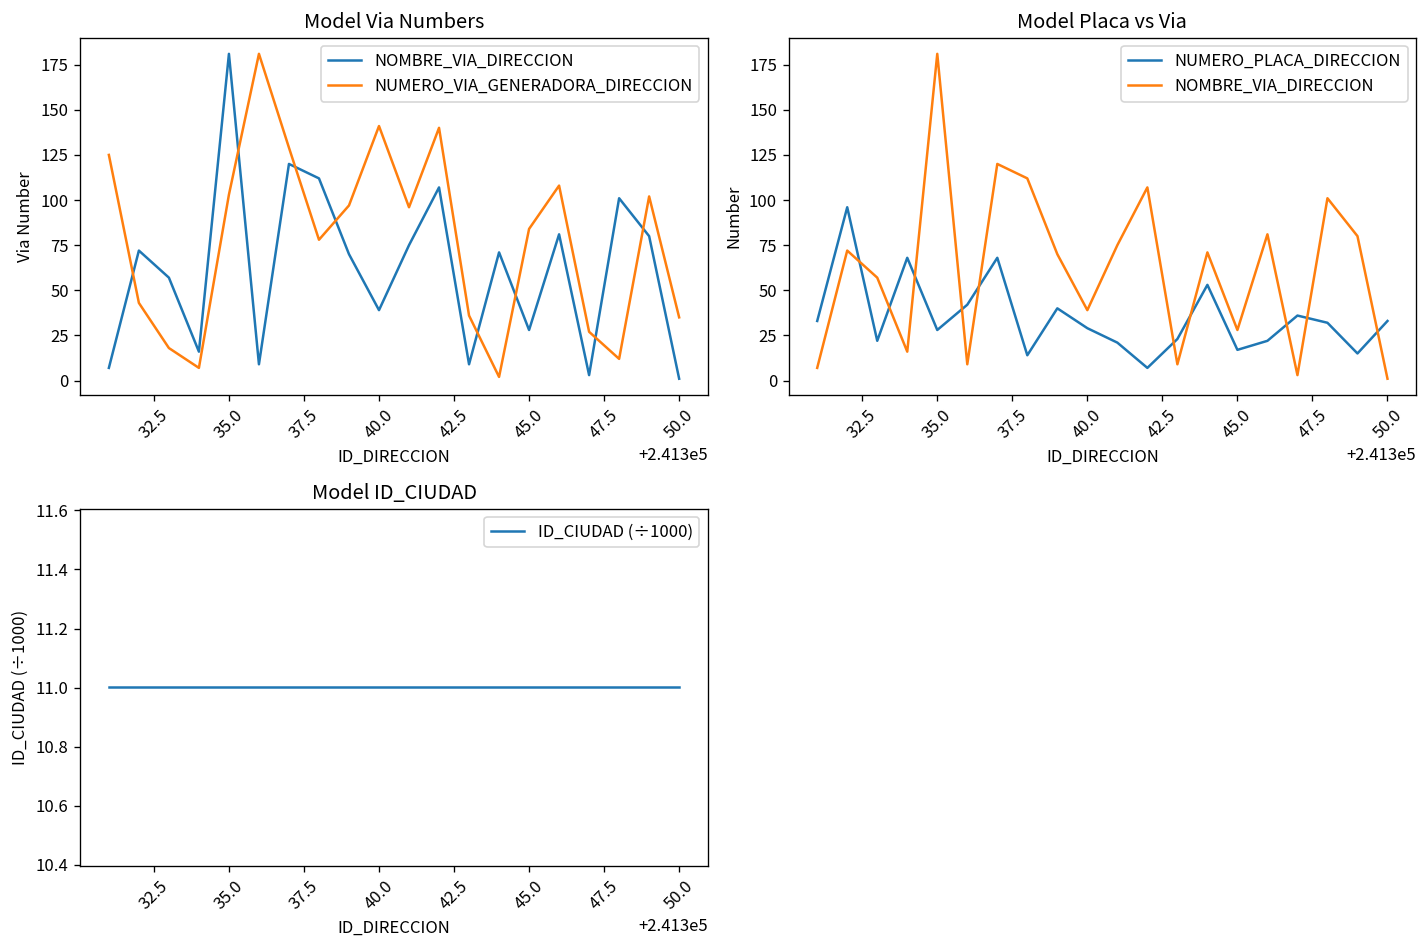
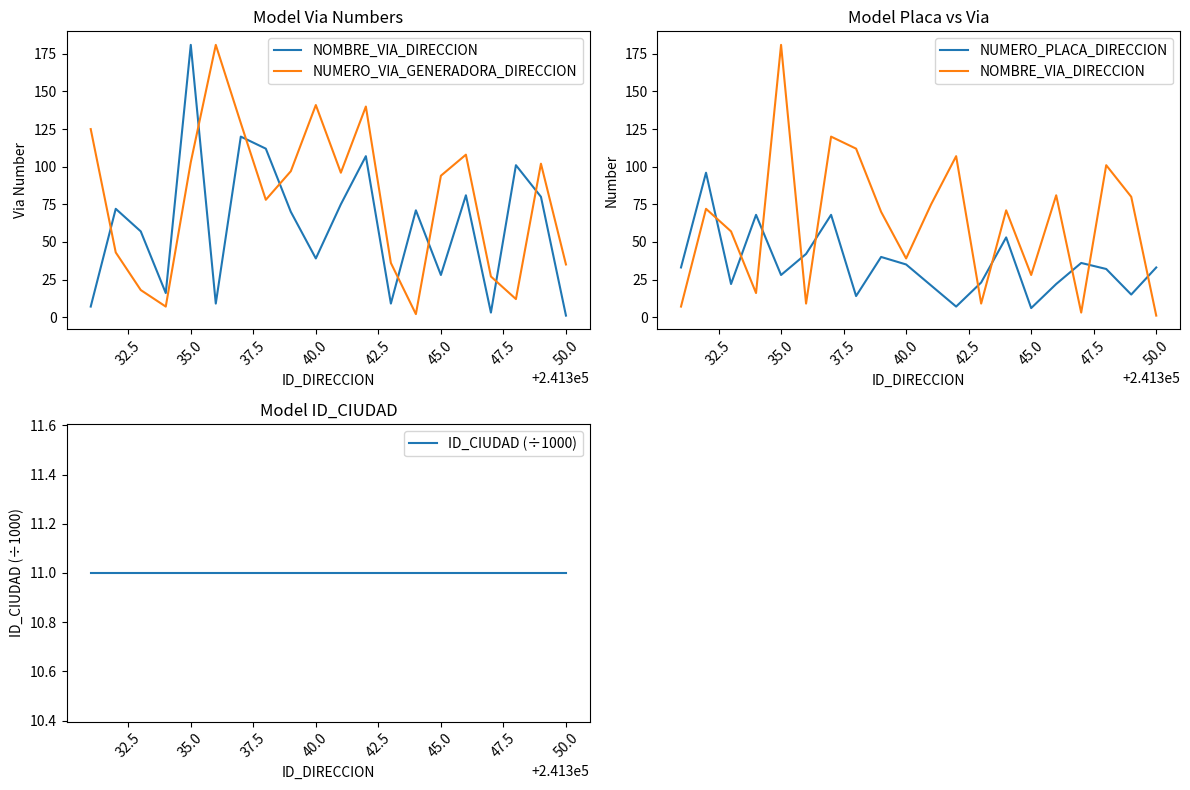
Model Via Numbers, NUMERO_VIA_GENERADORA_DIRECCION, 45.0: 84 -> 94
Model Placa vs Via, NUMERO_PLACA_DIRECCION, 40.0: 29 -> 35
Model Placa vs Via, NUMERO_PLACA_DIRECCION, 45.0: 17 -> 6
